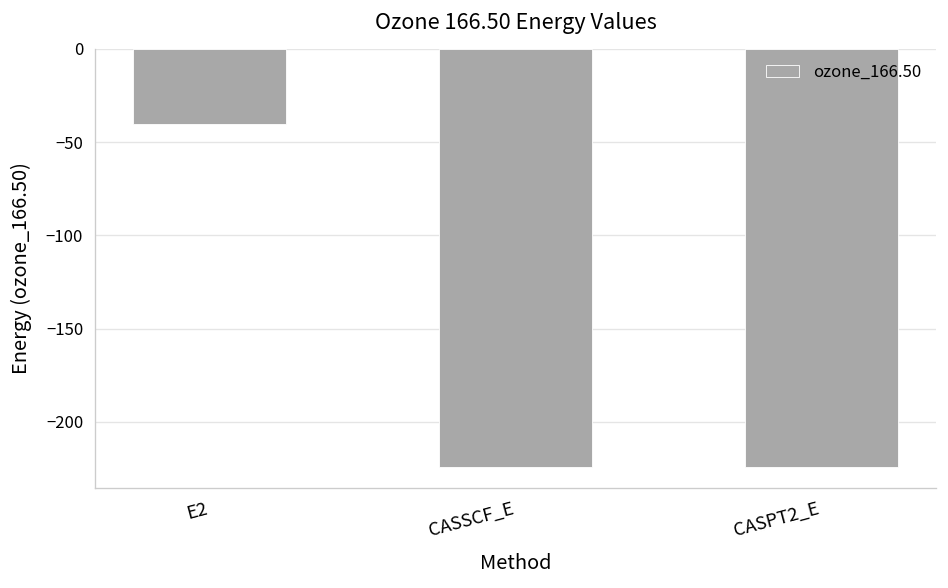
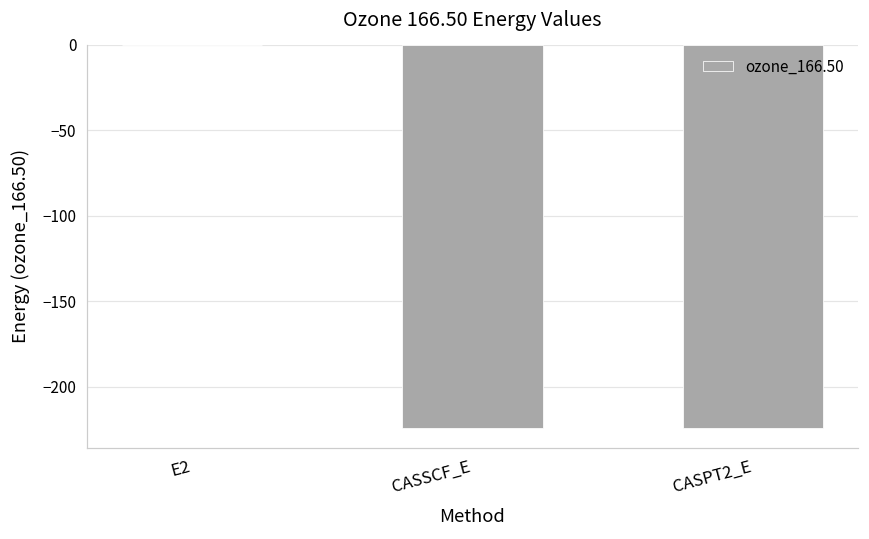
E2: -40 -> 0
